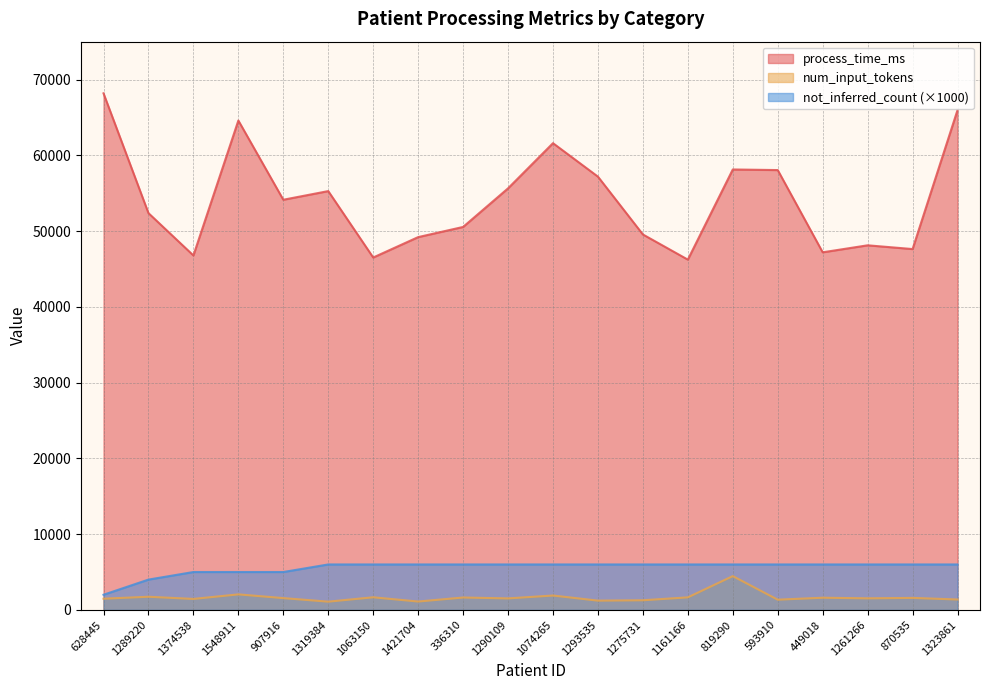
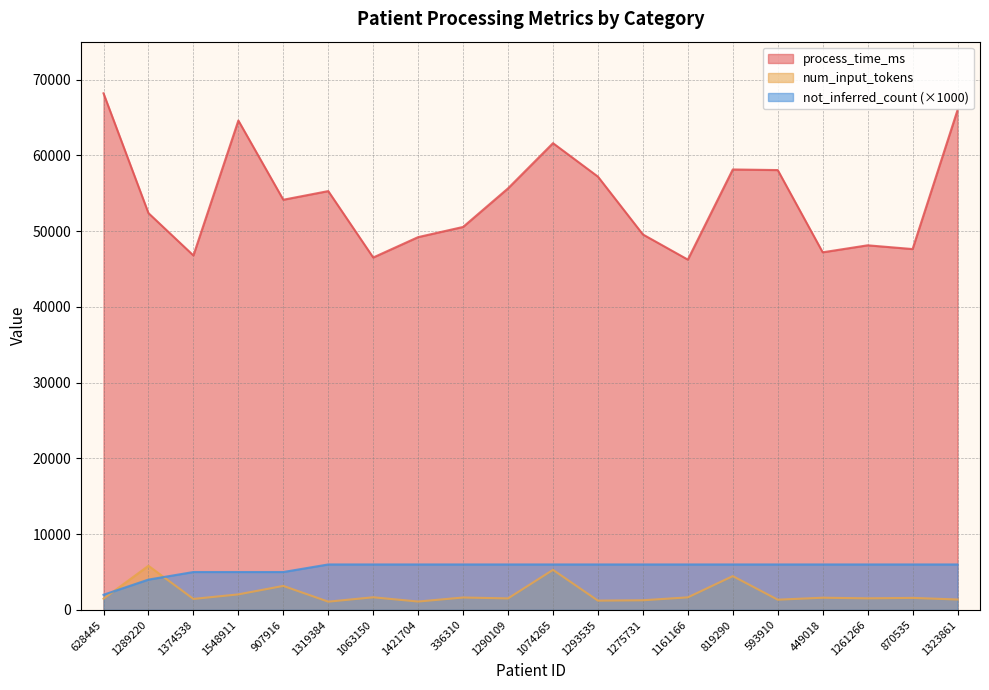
num_input_tokens, 1289220: 2000 -> 6000
num_input_tokens, 907916: 2000 -> 3000
num_input_tokens, 1074265: 2000 -> 5000
